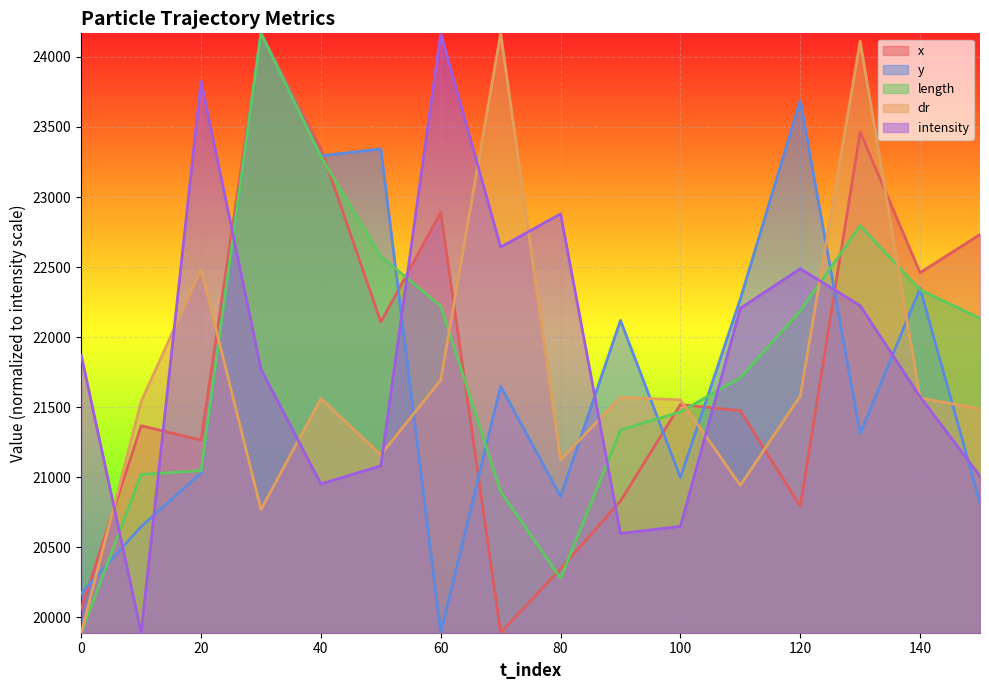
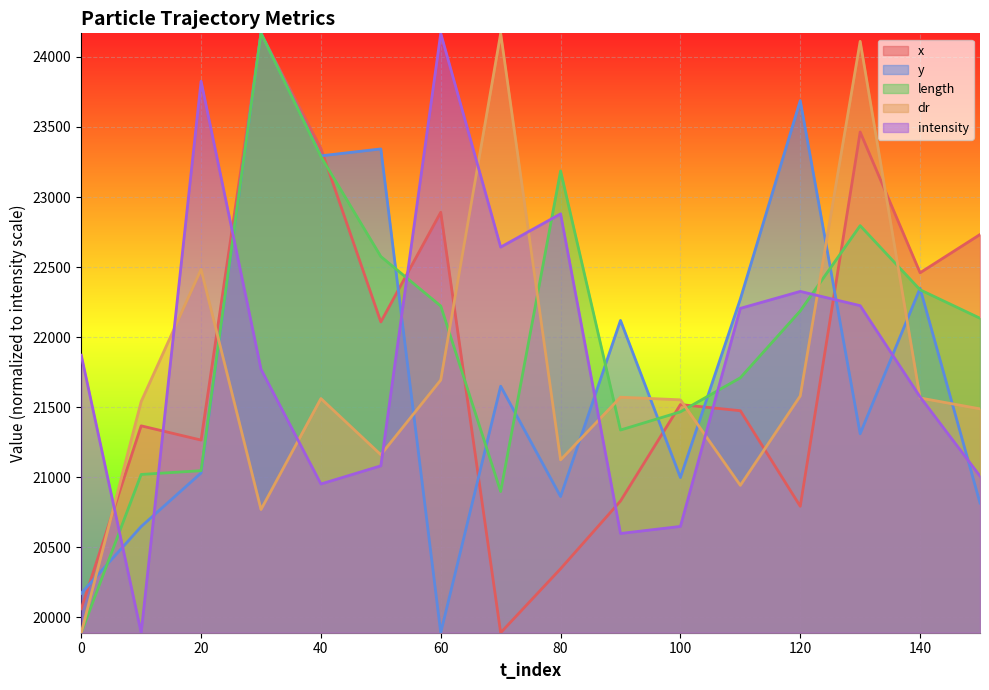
length, 80: 20280 -> 23190
intensity, 120: 22490 -> 22330
